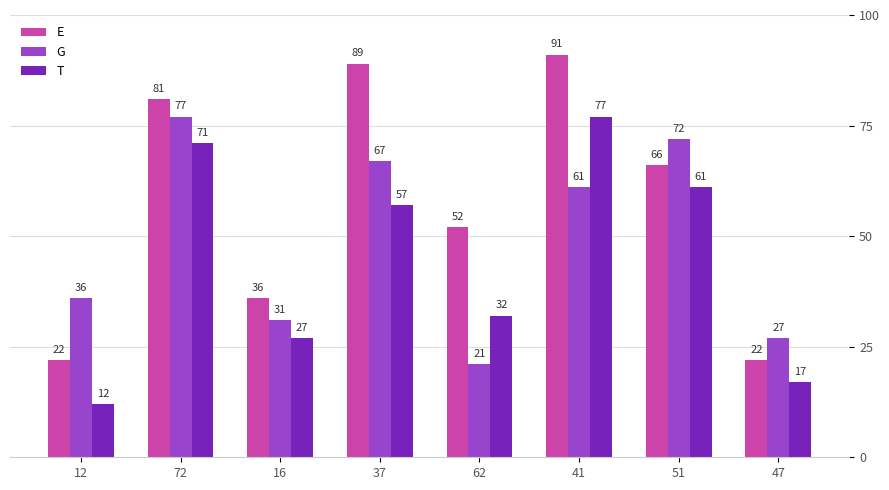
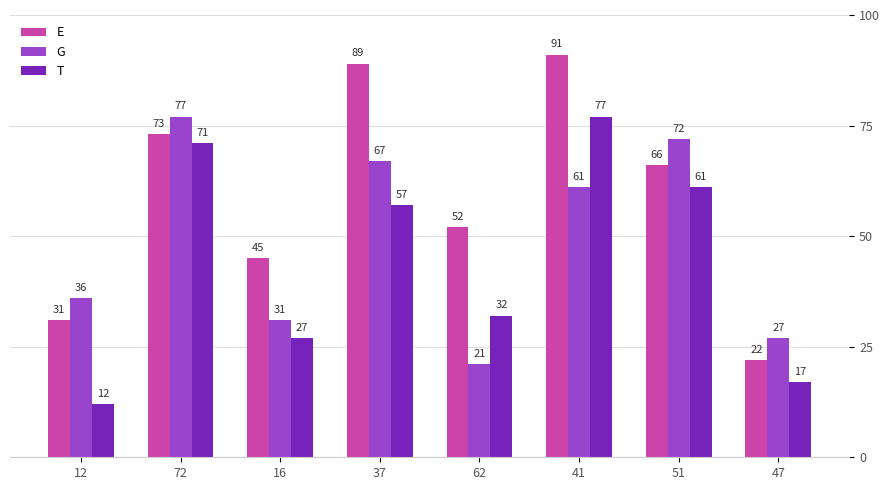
E, 12: 22 -> 31
E, 72: 81 -> 73
E, 16: 36 -> 45
